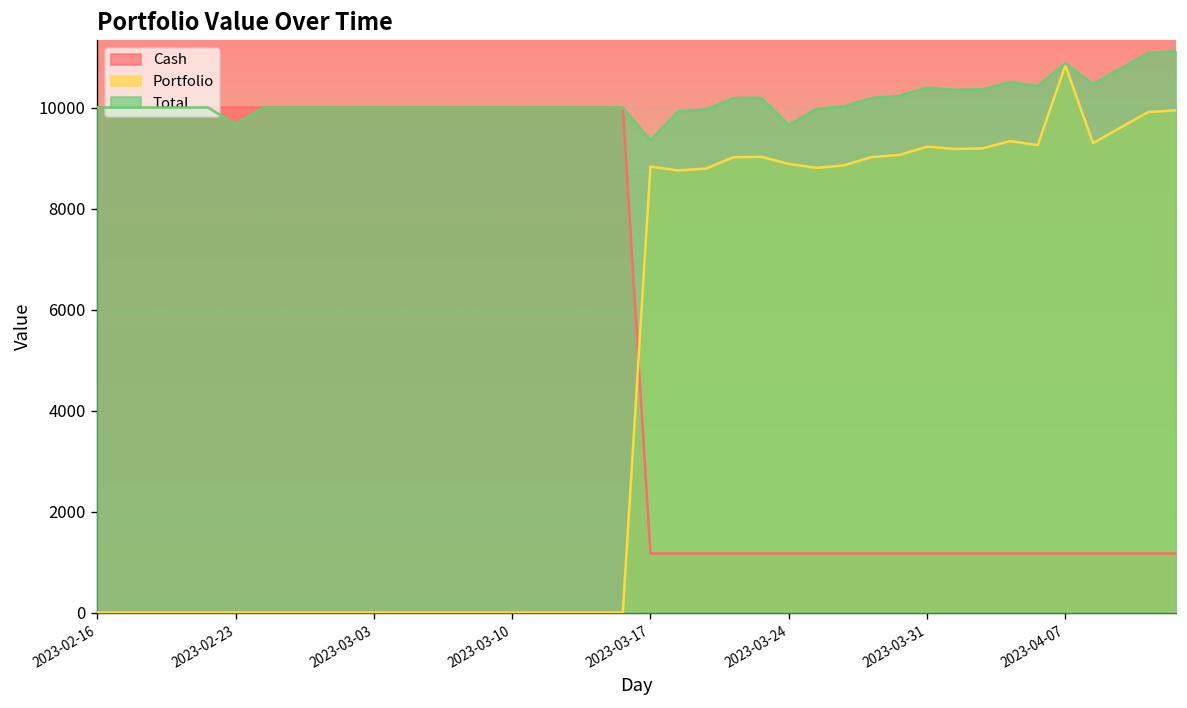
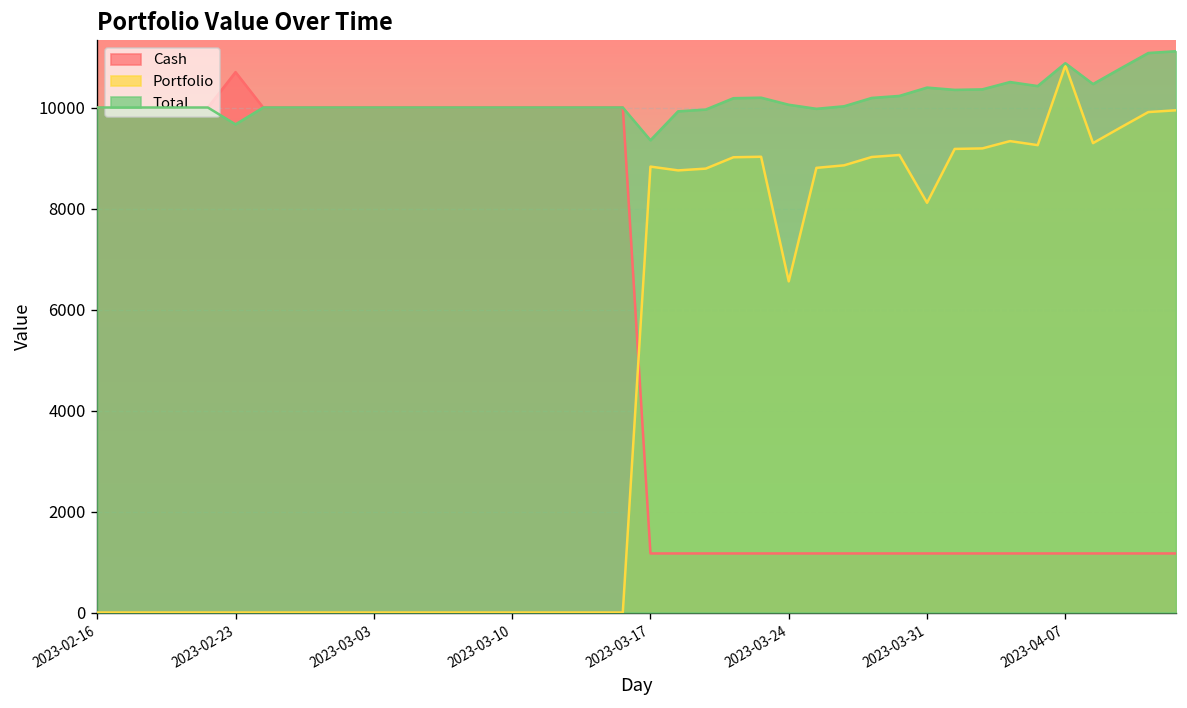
Cash, 2023-02-23: 10000 -> 10700
Portfolio, 2023-03-24: 8900 -> 6600
Total, 2023-03-24: 9700 -> 10100
Portfolio, 2023-03-31: 9200 -> 8100
